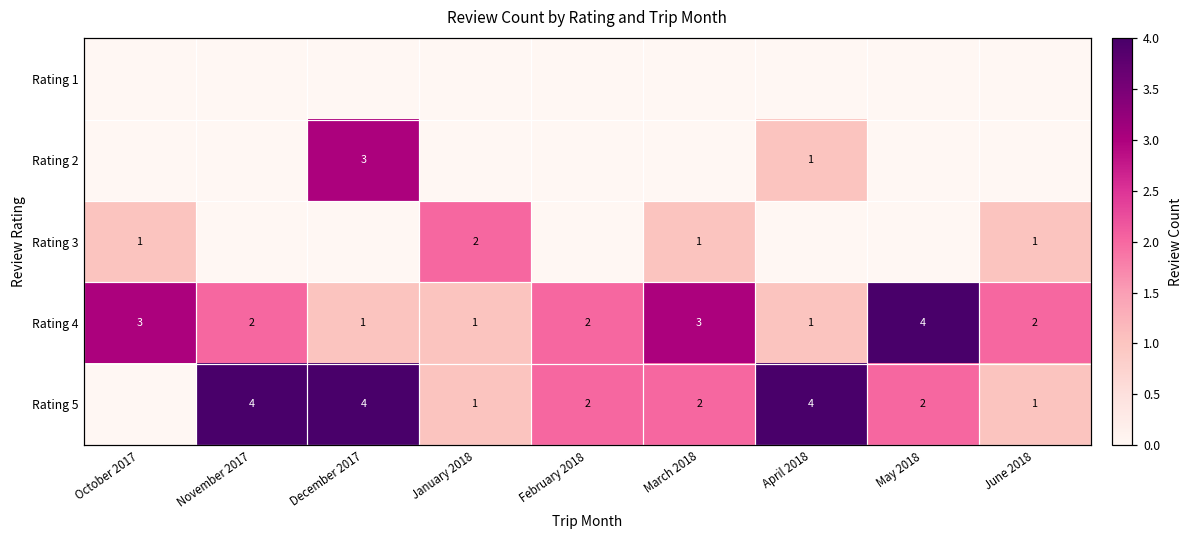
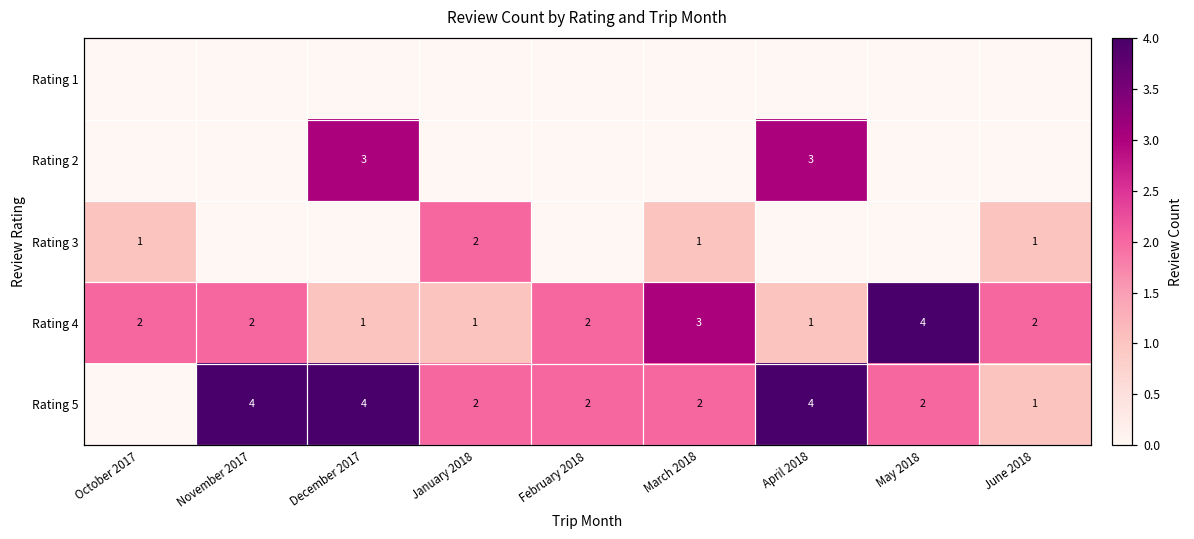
Rating 2, April 2018: 1 -> 3
Rating 4, October 2017: 3 -> 2
Rating 5, January 2018: 1 -> 2
